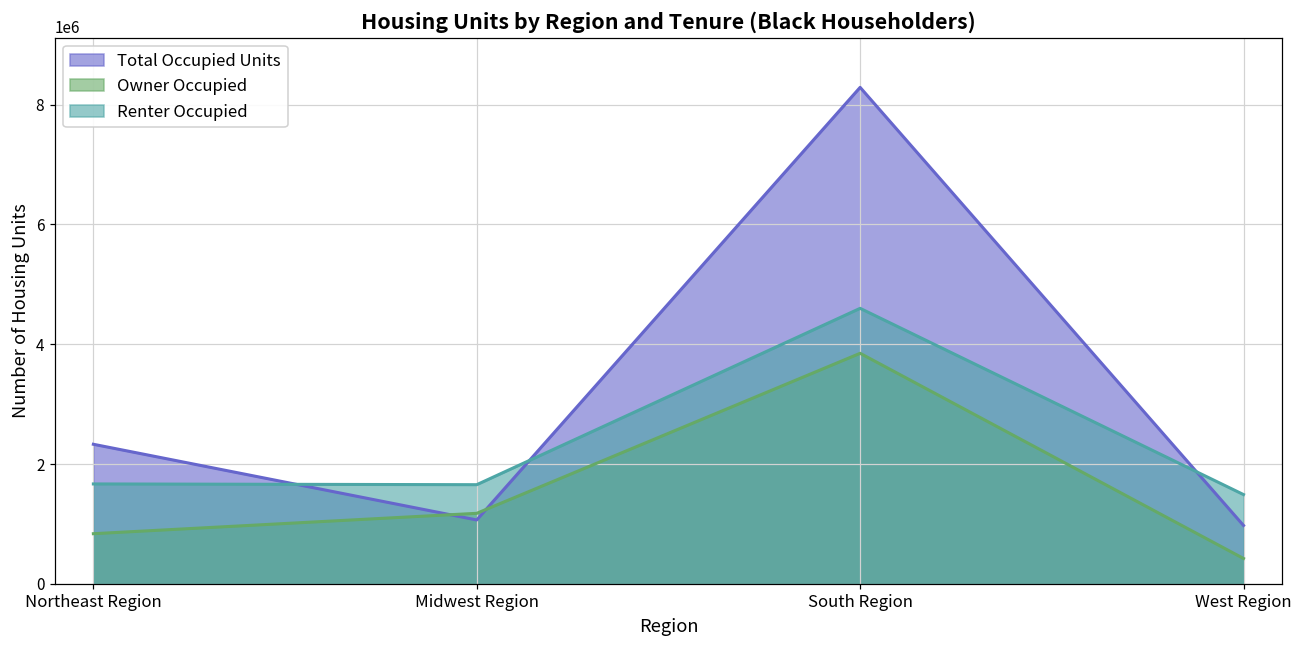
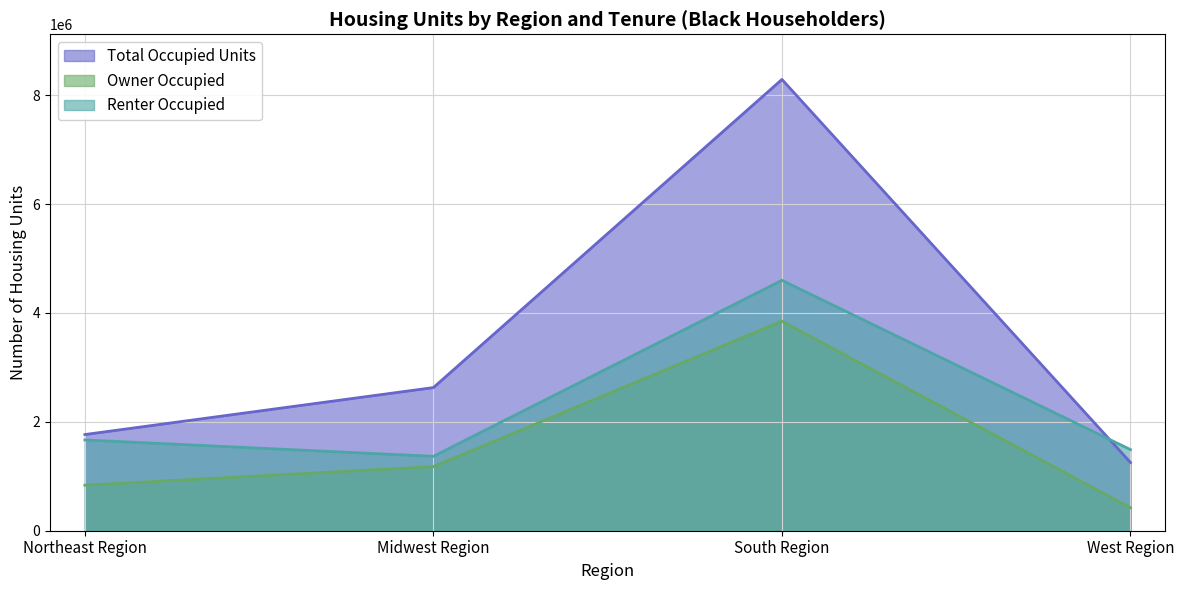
Total Occupied Units, Northeast Region: 2300000 -> 1800000
Total Occupied Units, Midwest Region: 1100000 -> 2600000
Renter Occupied, Midwest Region: 1700000 -> 1400000
Total Occupied Units, West Region: 1000000 -> 1300000
